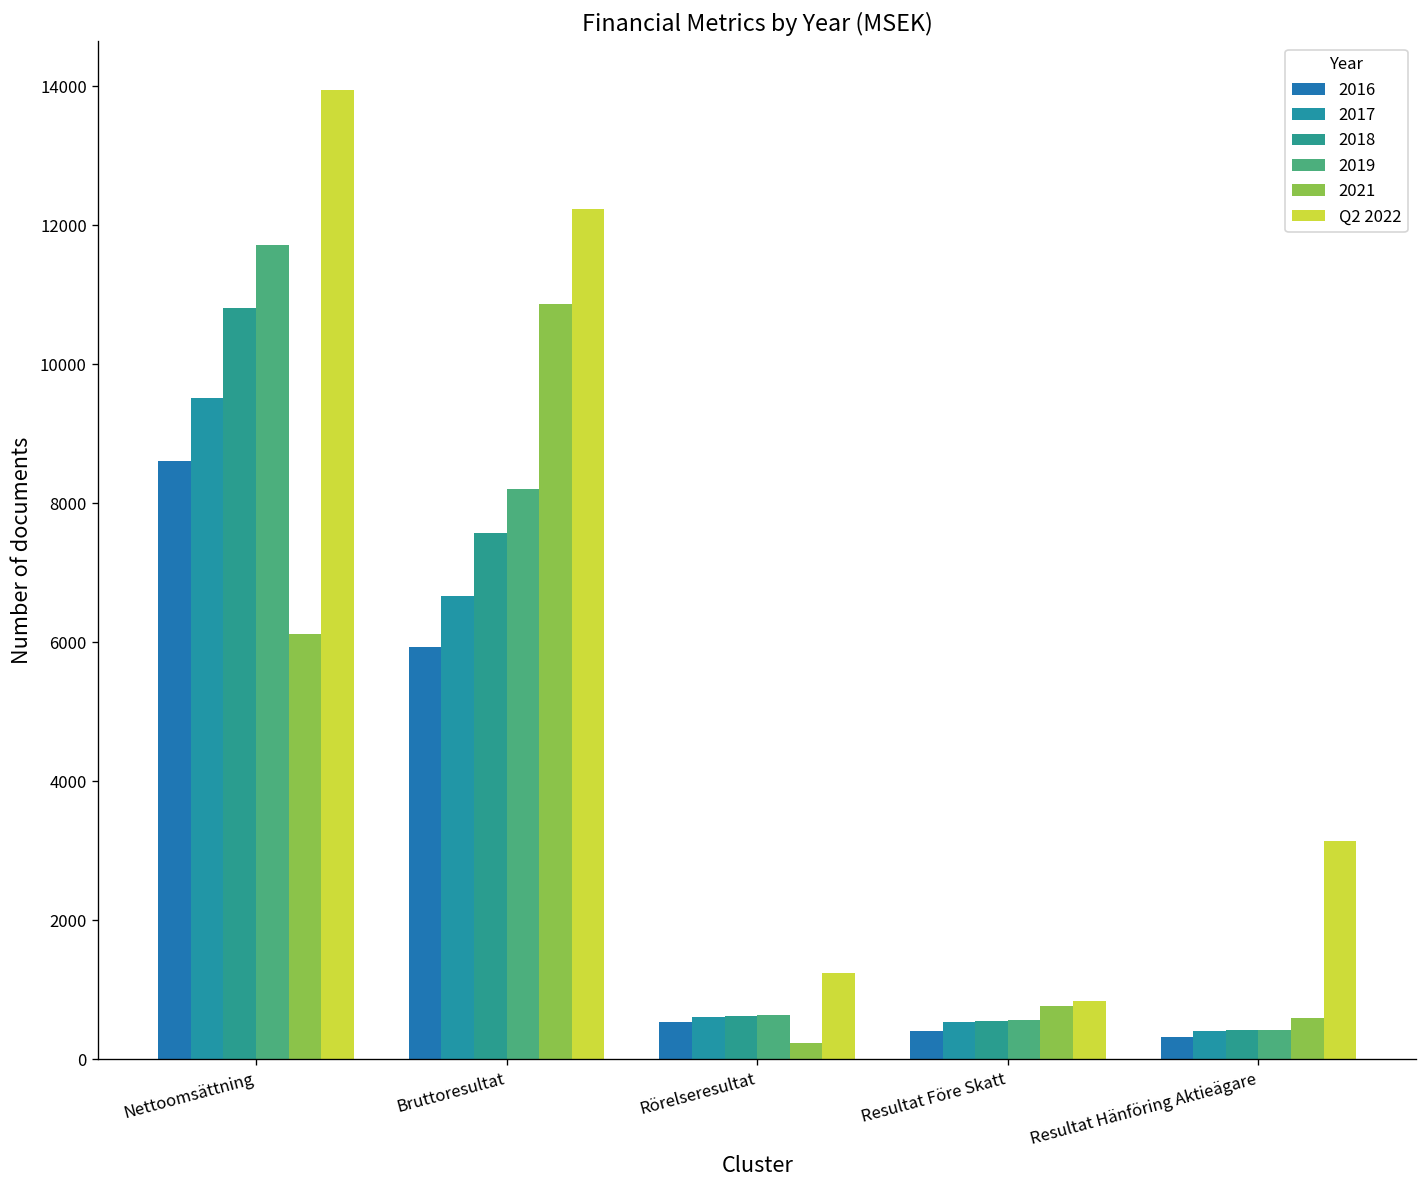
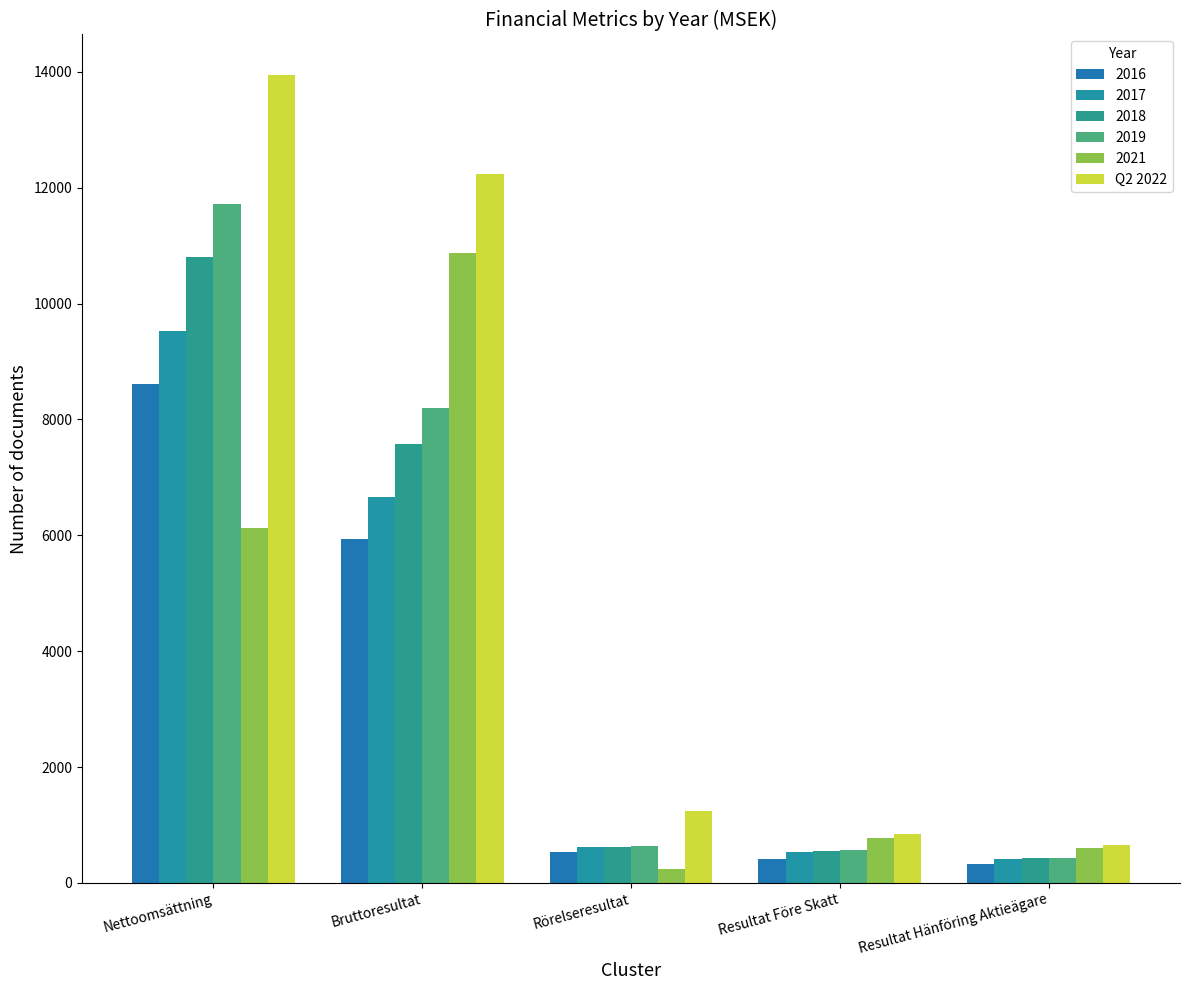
Q2 2022, Resultat Hänföring Aktieägare: 3100 -> 700
